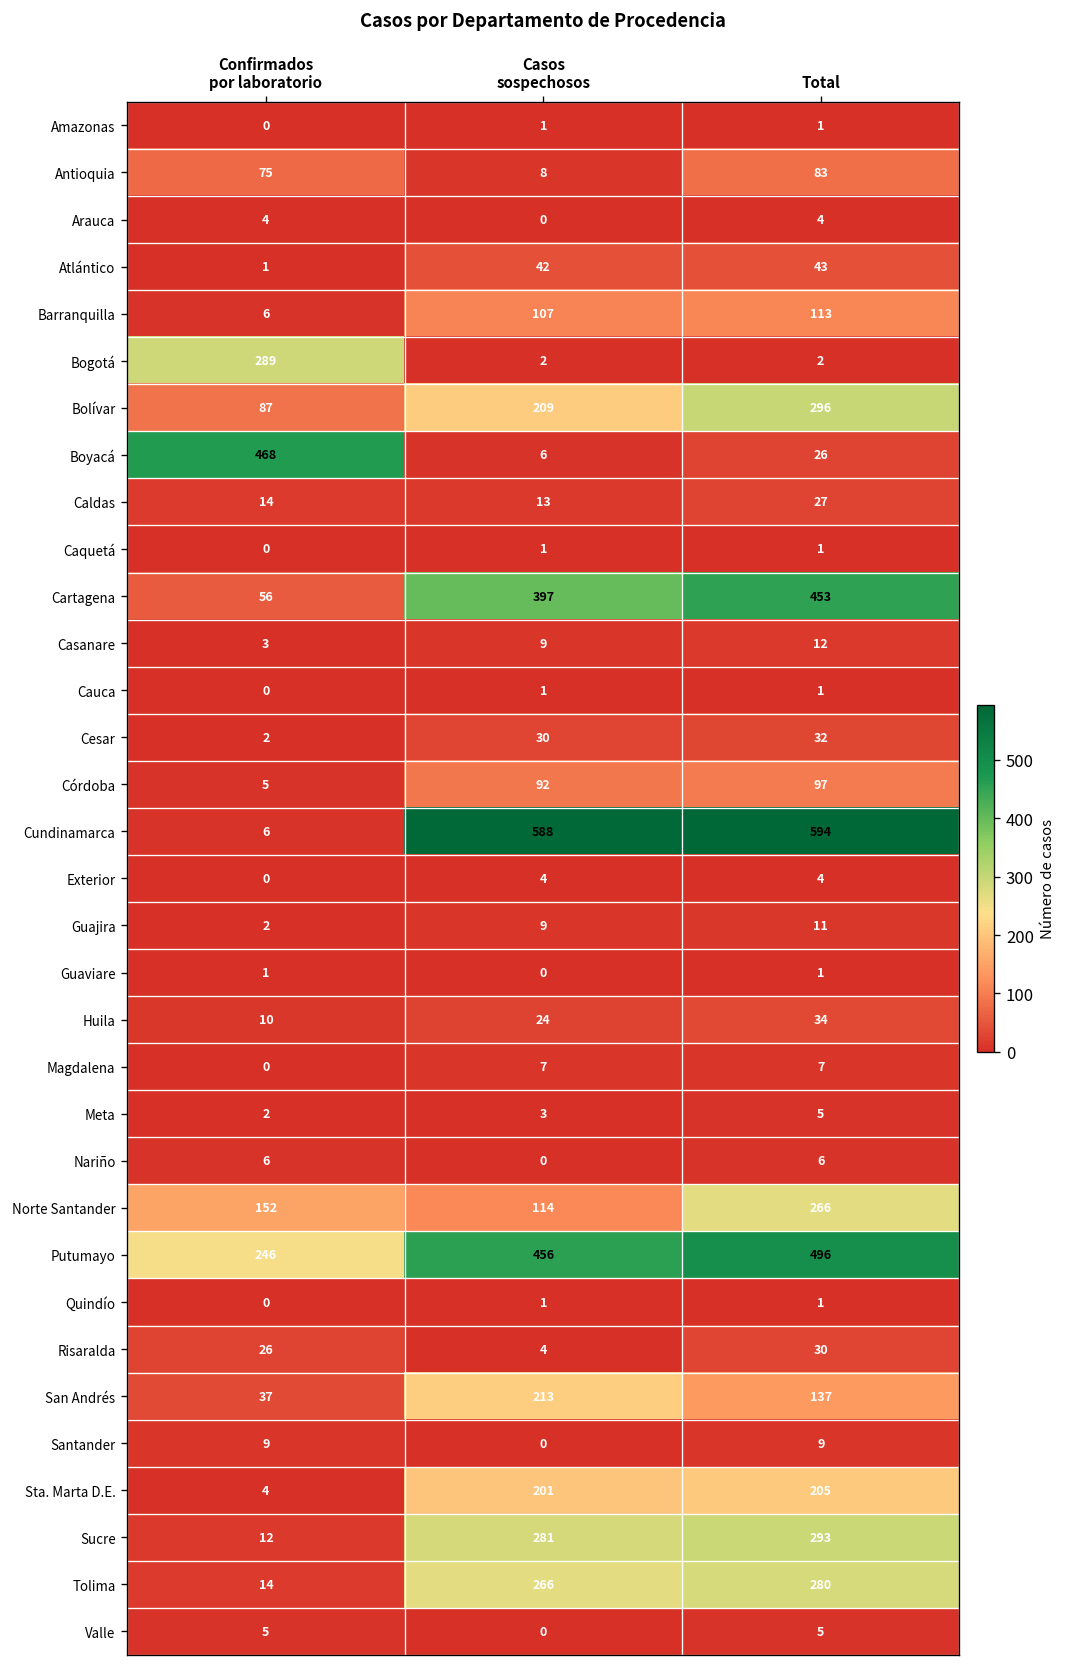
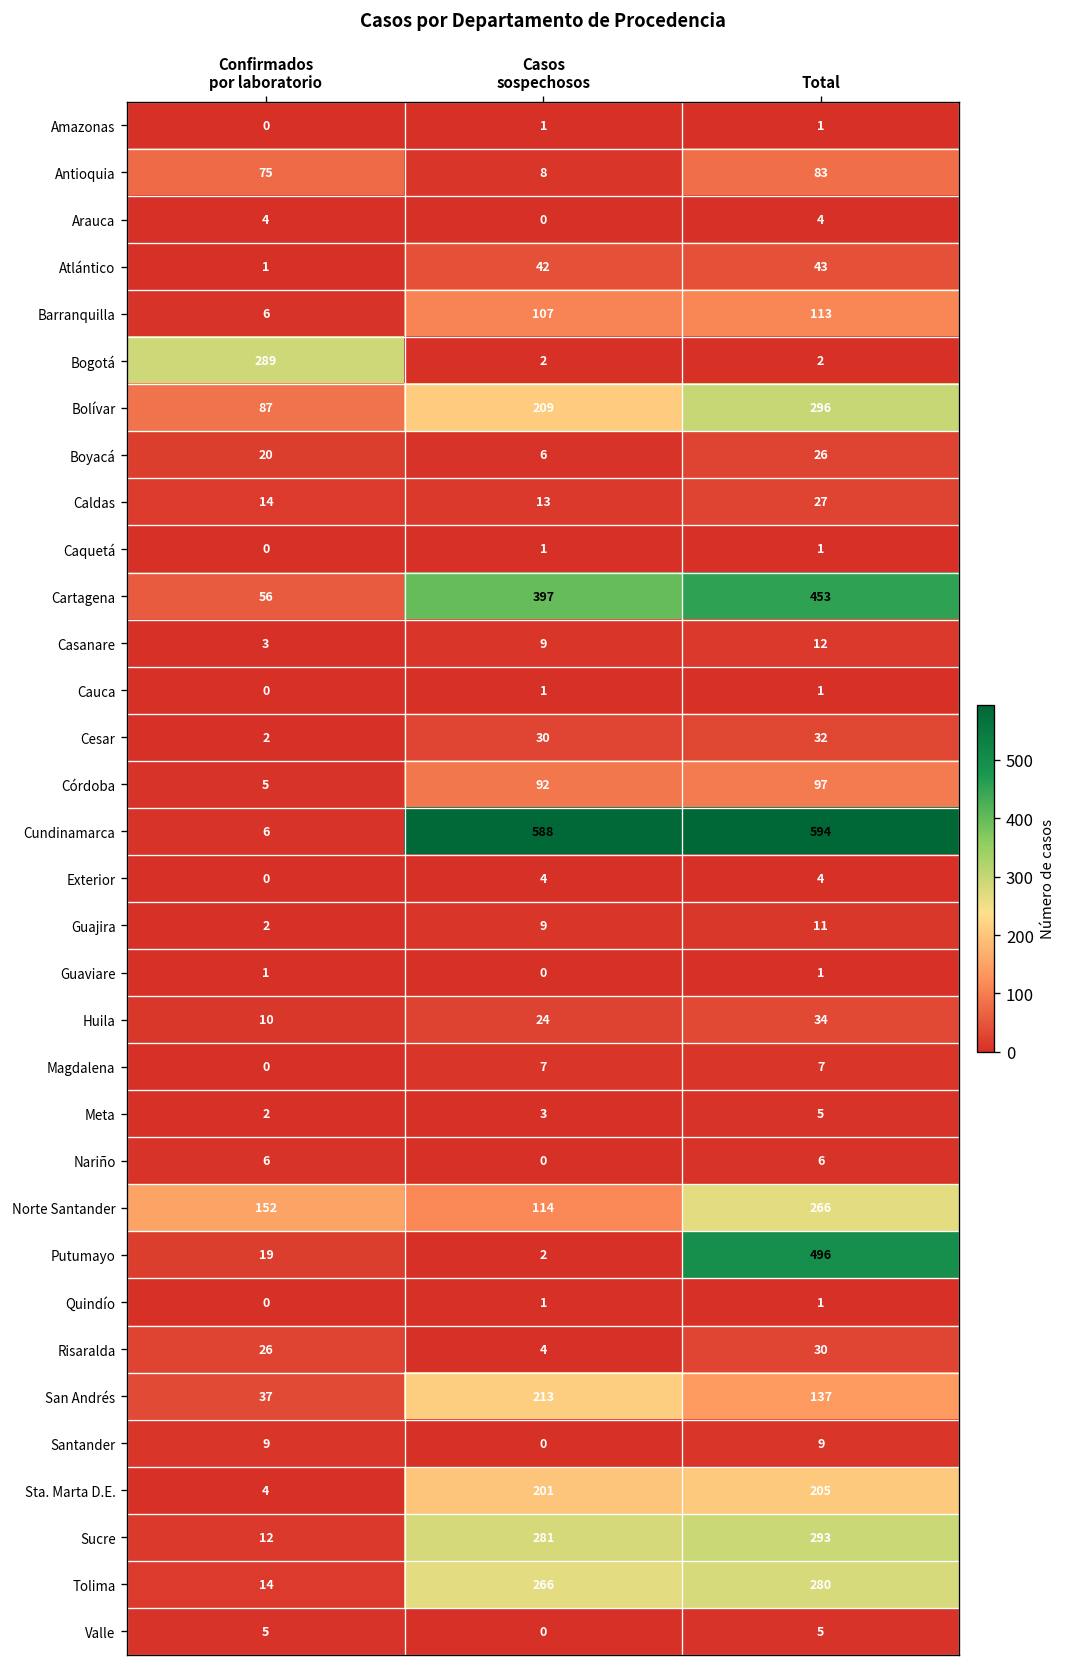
Boyacá, Confirmados por laboratorio: 468 -> 20
Putumayo, Confirmados por laboratorio: 246 -> 19
Putumayo, Casos sospechosos: 456 -> 2
